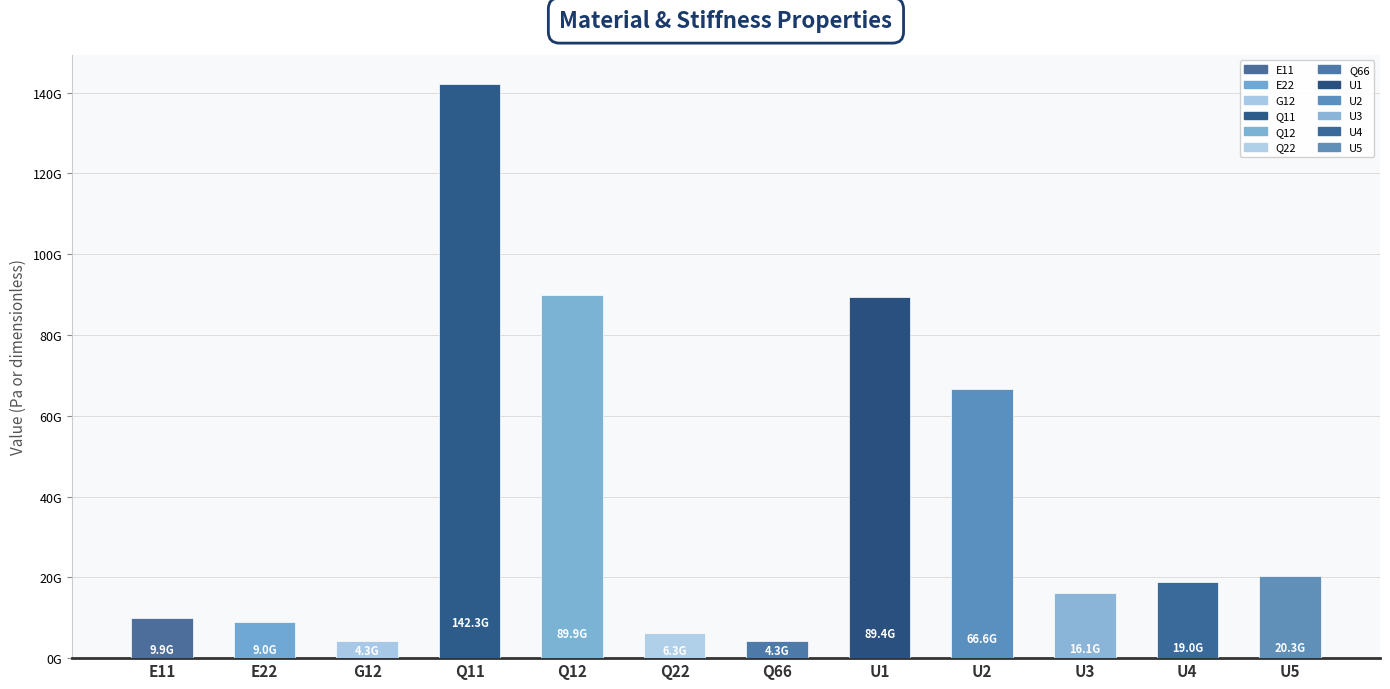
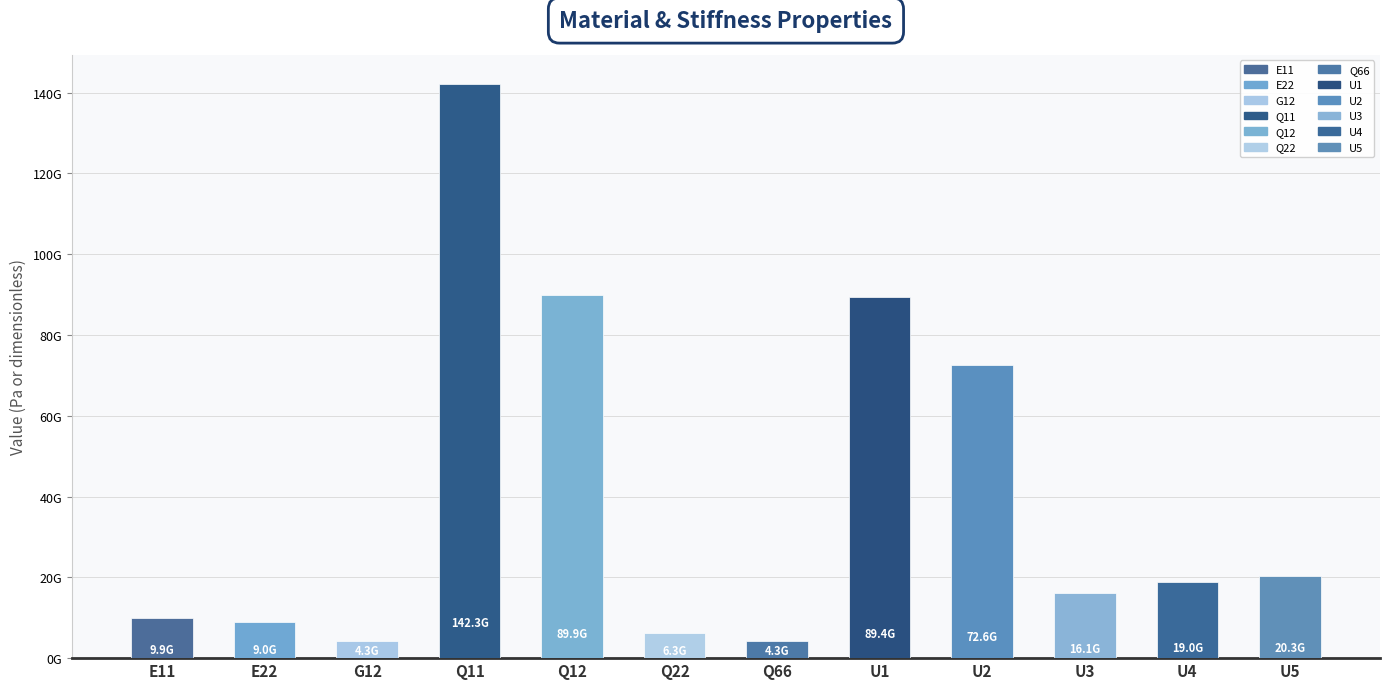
U2: 66.6G -> 72.6G
